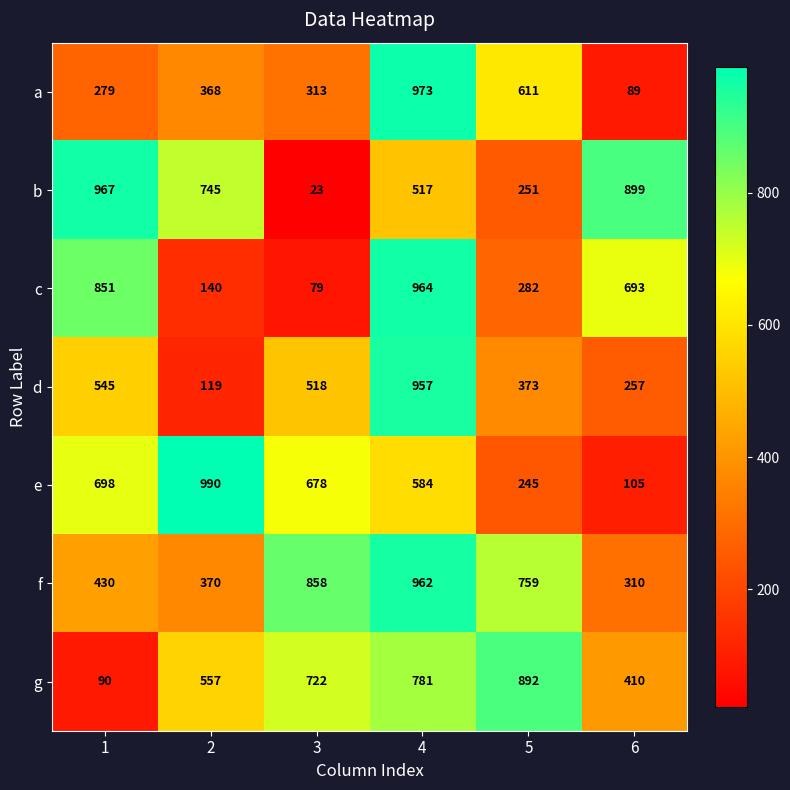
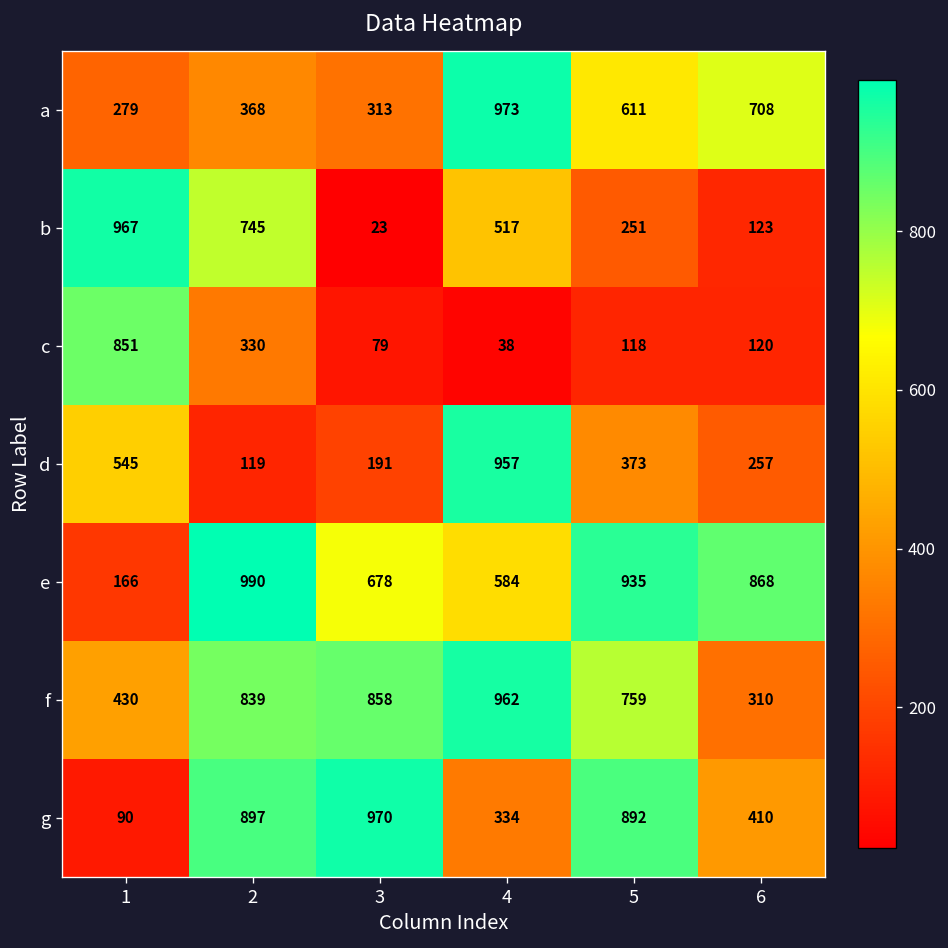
a, 6: 89 -> 708
b, 6: 899 -> 123
c, 2: 140 -> 330
c, 4: 964 -> 38
c, 5: 282 -> 118
c, 6: 693 -> 120
d, 3: 518 -> 191
e, 1: 698 -> 166
e, 5: 245 -> 935
e, 6: 105 -> 868
f, 2: 370 -> 839
g, 2: 557 -> 897
g, 3: 722 -> 970
g, 4: 781 -> 334
